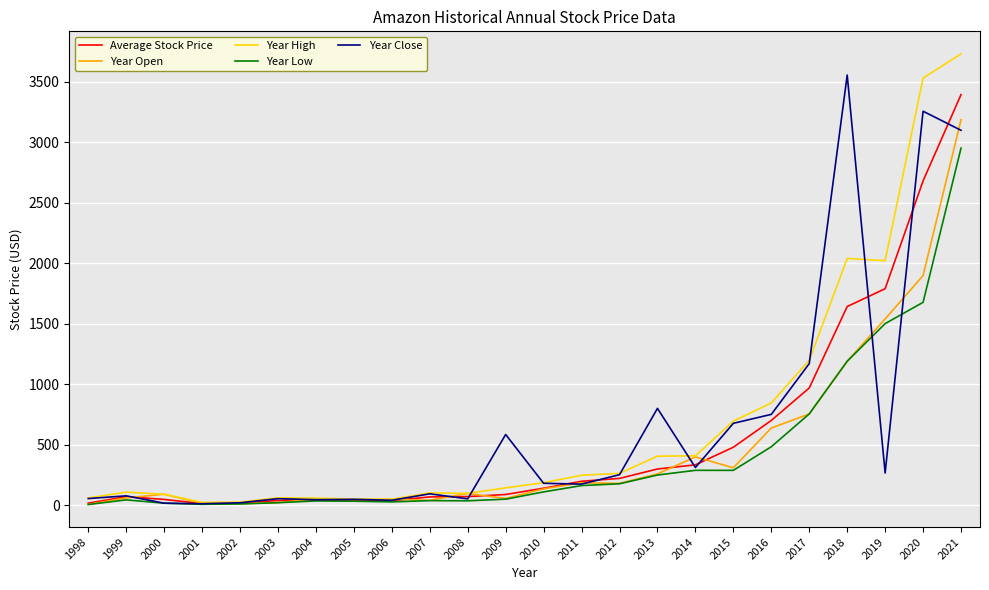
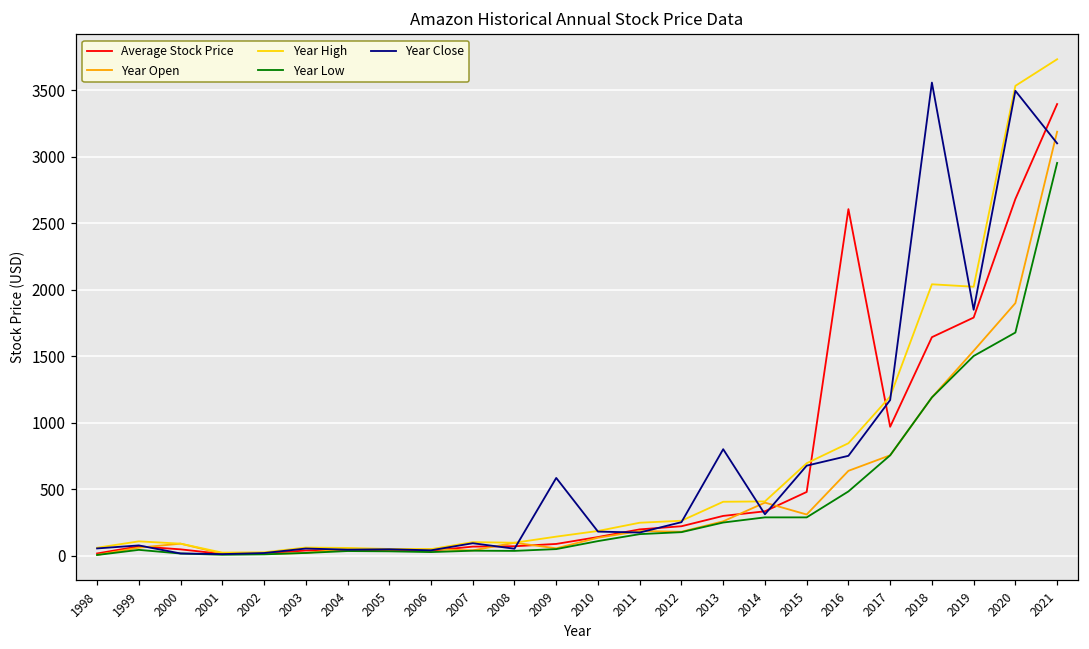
Average Stock Price, 2016: 700 -> 2600
Year Close, 2019: 270 -> 1850
Year Close, 2020: 3260 -> 3490
